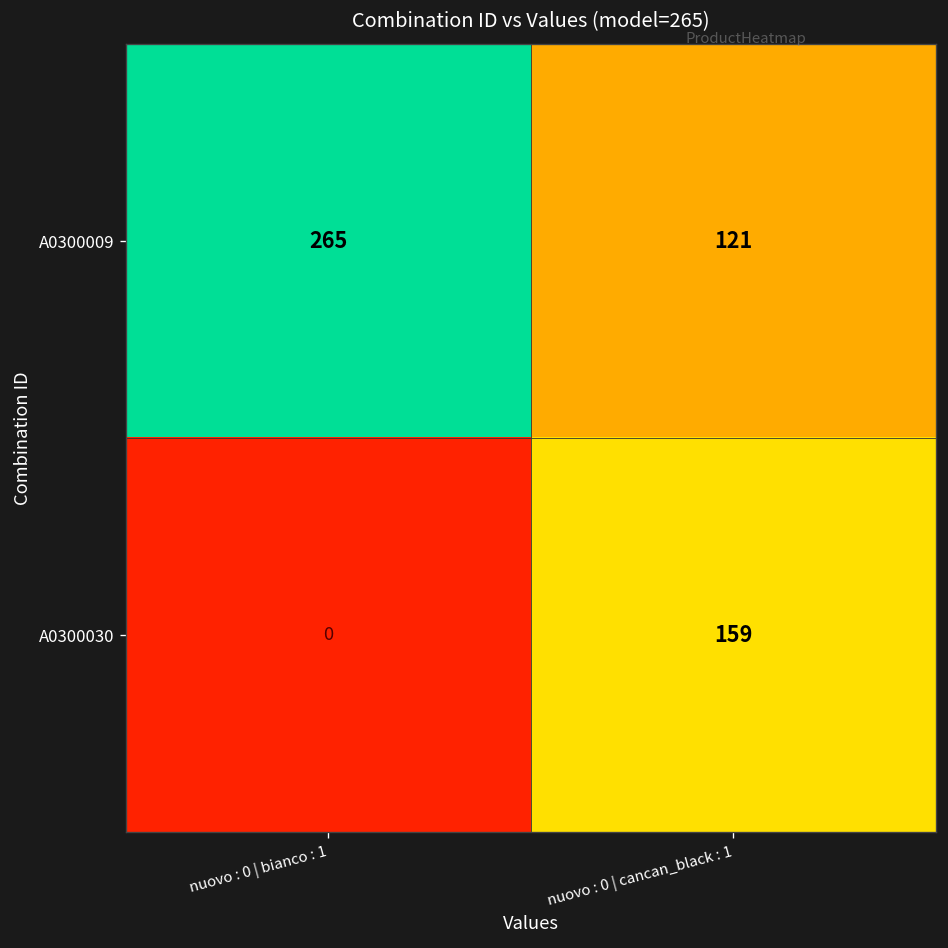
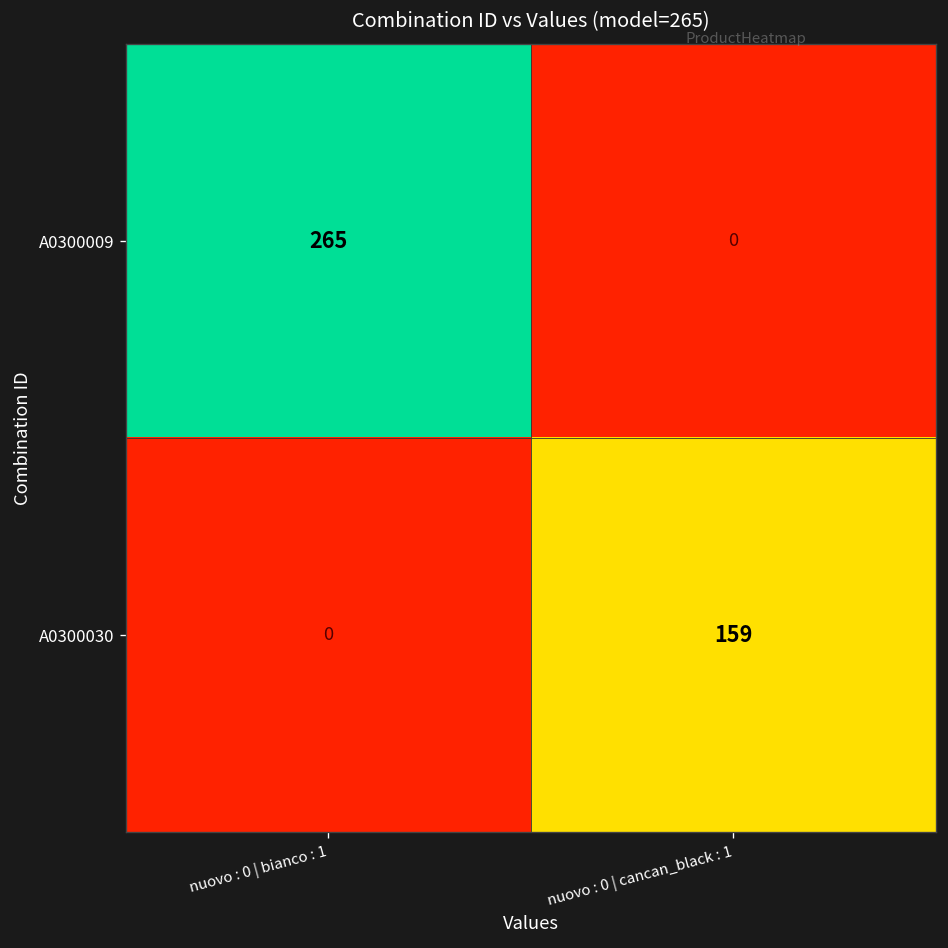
A0300009, nuovo : 0 | cancan_black : 1: 121 -> 0
